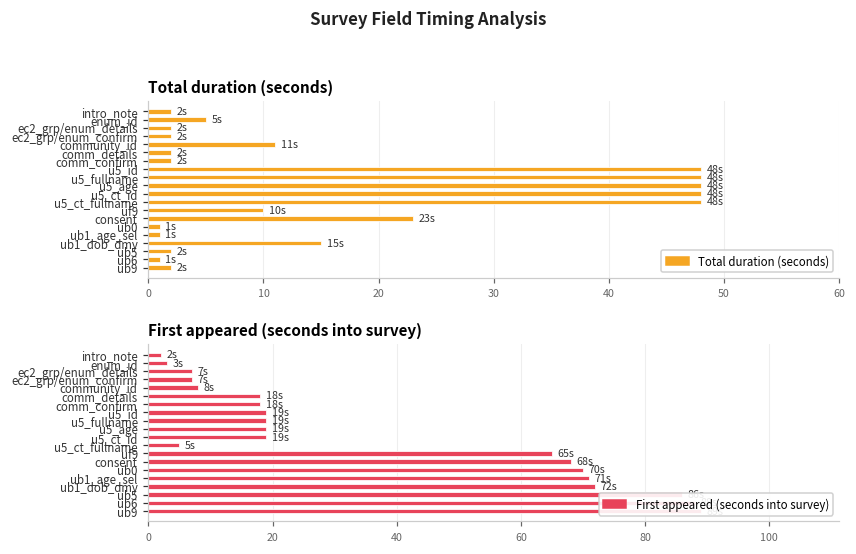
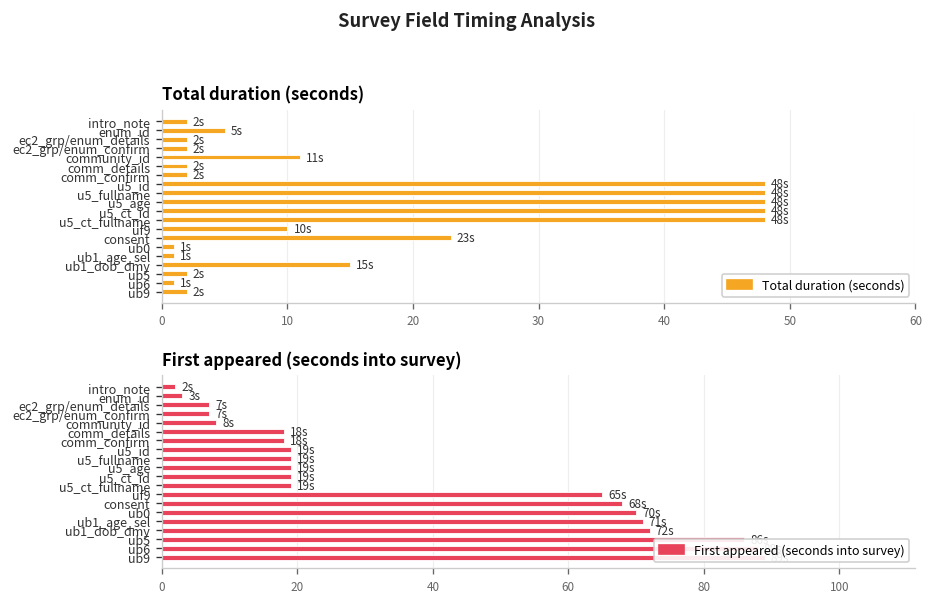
First appeared (seconds into survey), u5_ct_fullname: 5s -> 19s
